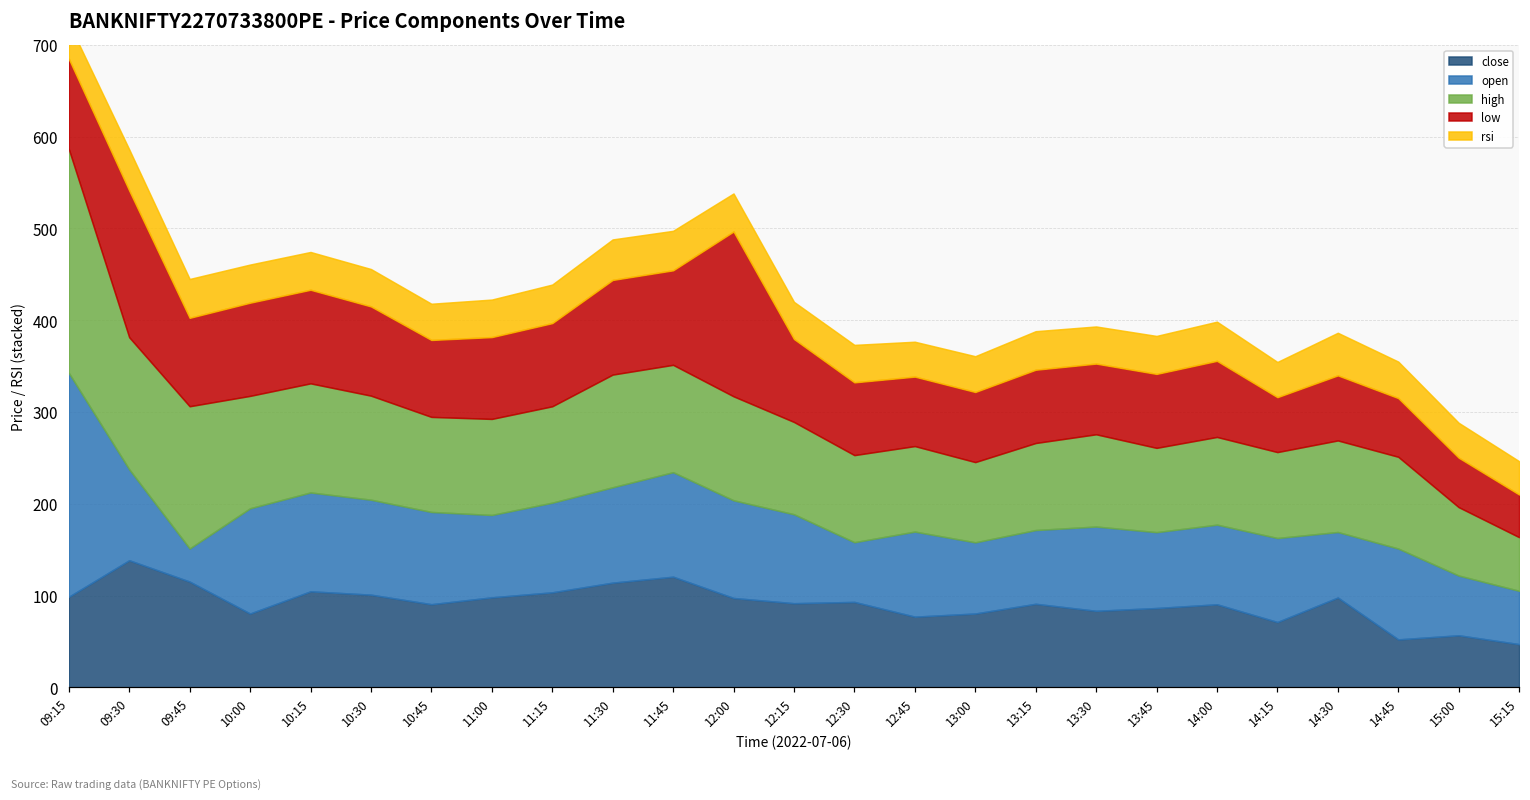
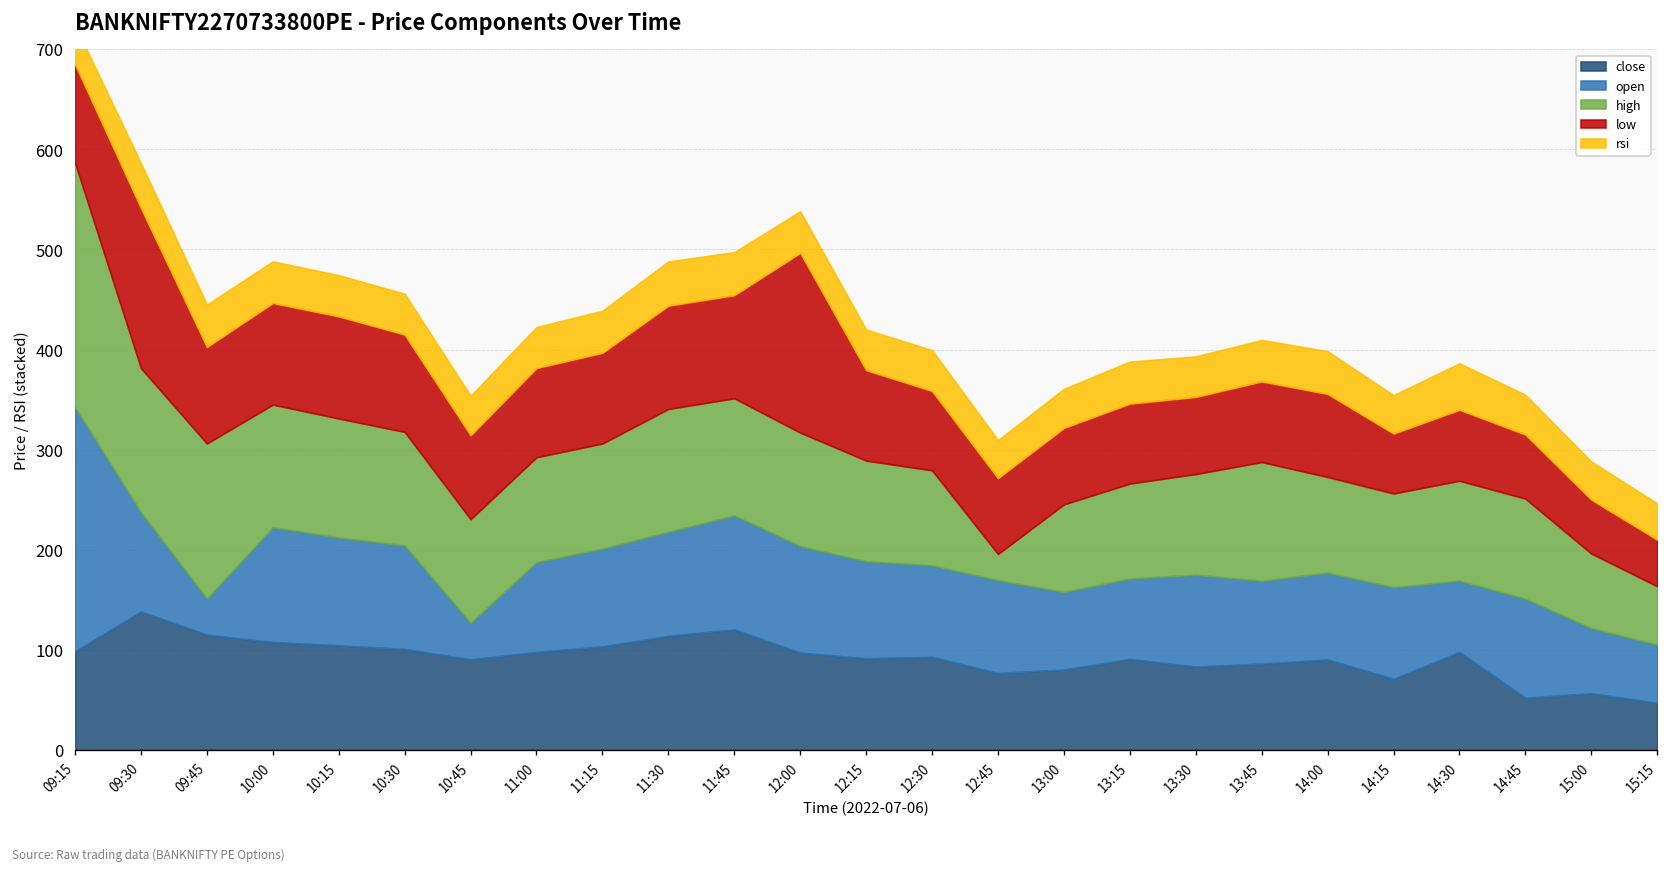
close, 10:00: 80 -> 110
open, 10:45: 100 -> 40
open, 12:30: 70 -> 90
high, 12:45: 90 -> 30
high, 13:45: 90 -> 120
